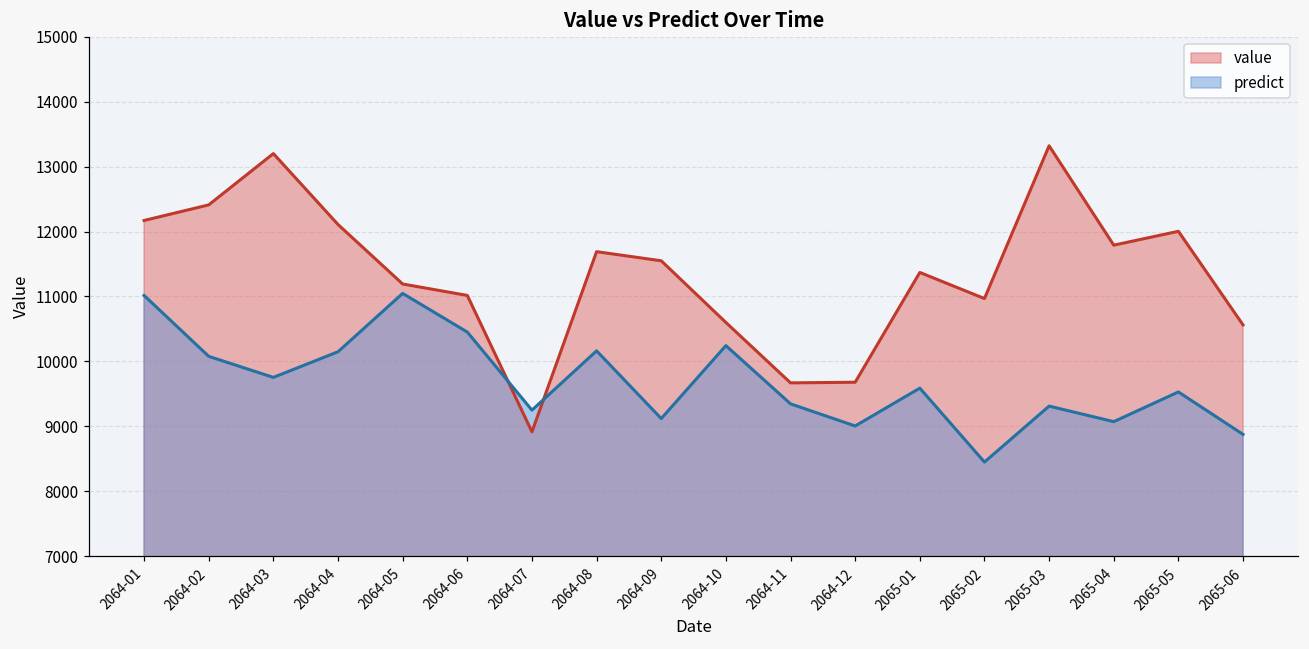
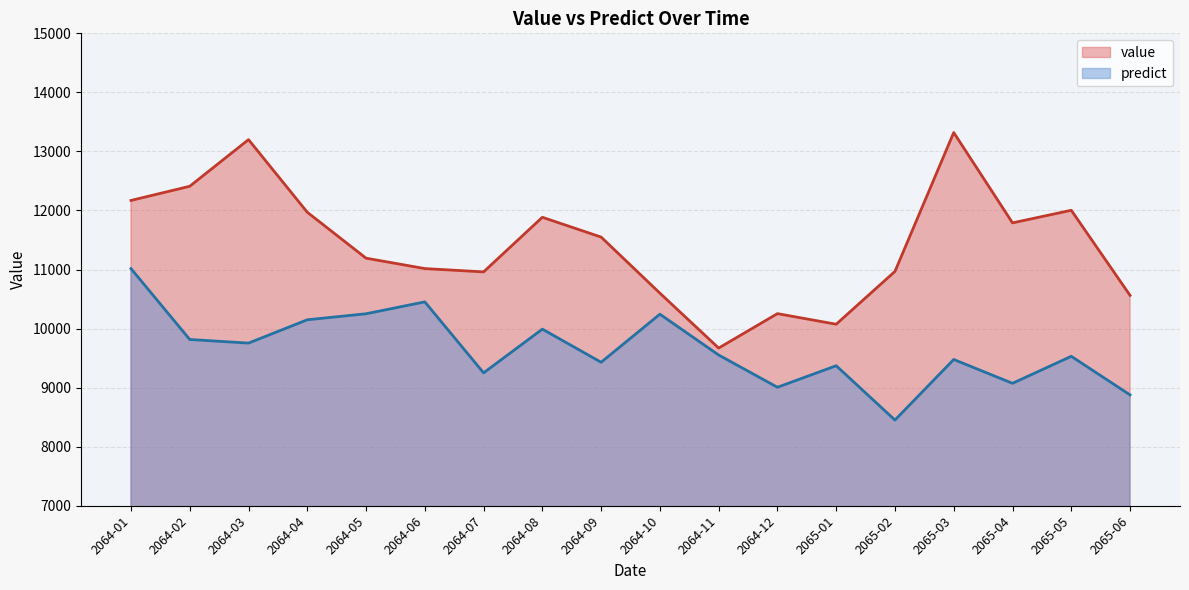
predict, 2064-02: 10100 -> 9800
value, 2064-04: 12100 -> 12000
predict, 2064-05: 11000 -> 10300
value, 2064-07: 8900 -> 11000
value, 2064-08: 11700 -> 11900
predict, 2064-08: 10200 -> 10000
predict, 2064-09: 9100 -> 9400
predict, 2064-11: 9300 -> 9600
value, 2064-12: 9700 -> 10300
value, 2065-01: 11400 -> 10100
predict, 2065-01: 9600 -> 9400
predict, 2065-03: 9300 -> 9500
